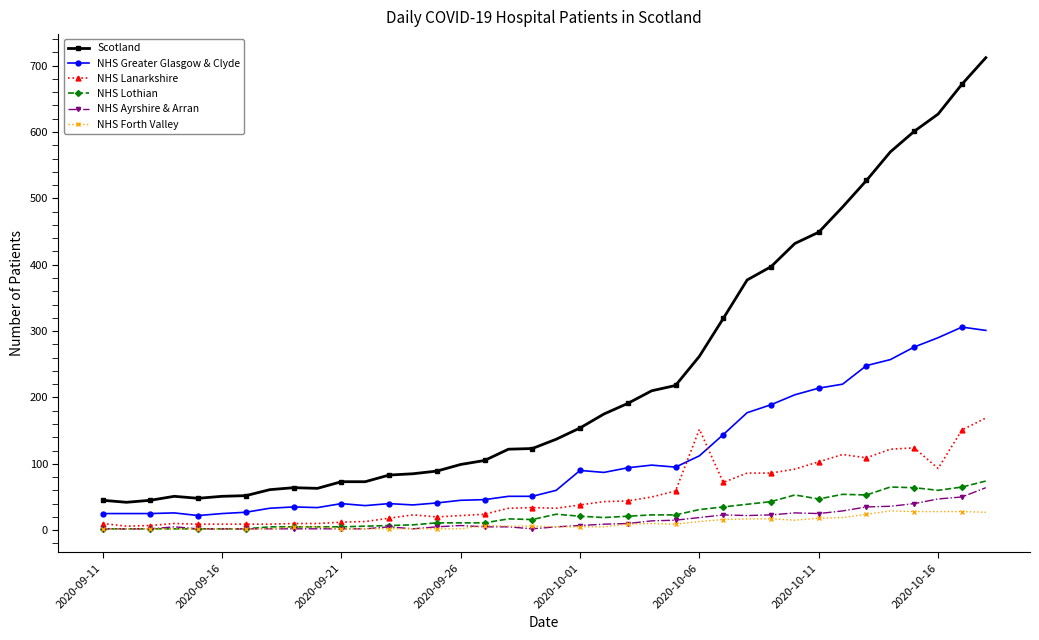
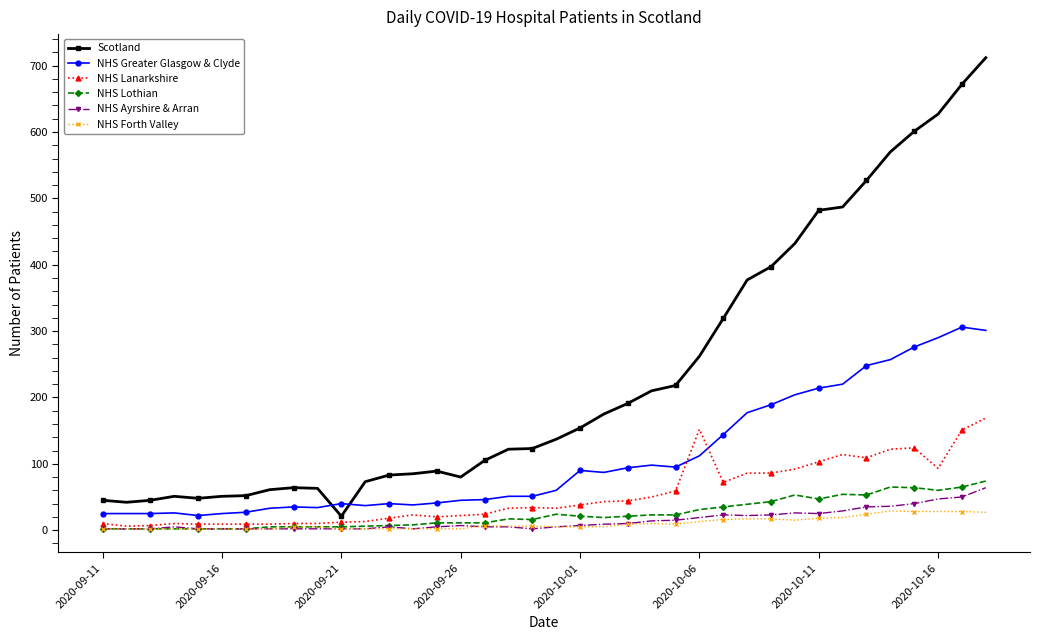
Scotland, 2020-09-21: 70 -> 20
Scotland, 2020-09-26: 100 -> 80
Scotland, 2020-10-11: 450 -> 480
